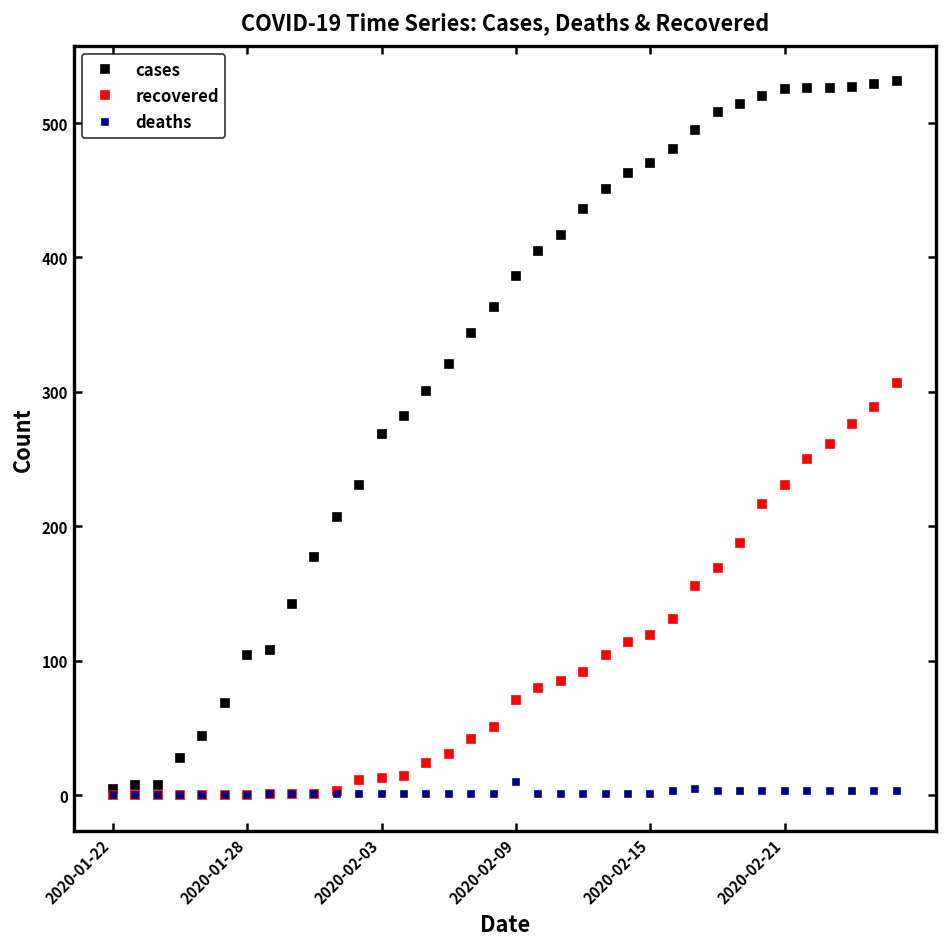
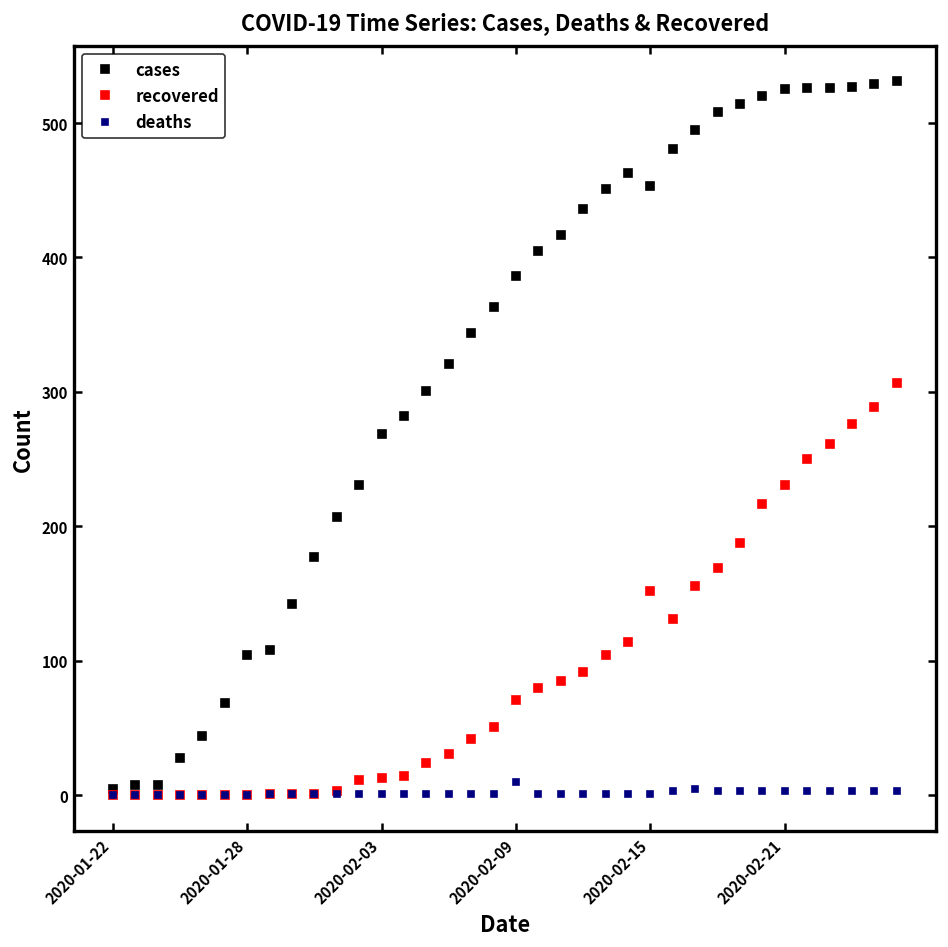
cases, 2020-02-15: 470 -> 453
recovered, 2020-02-15: 119 -> 152
